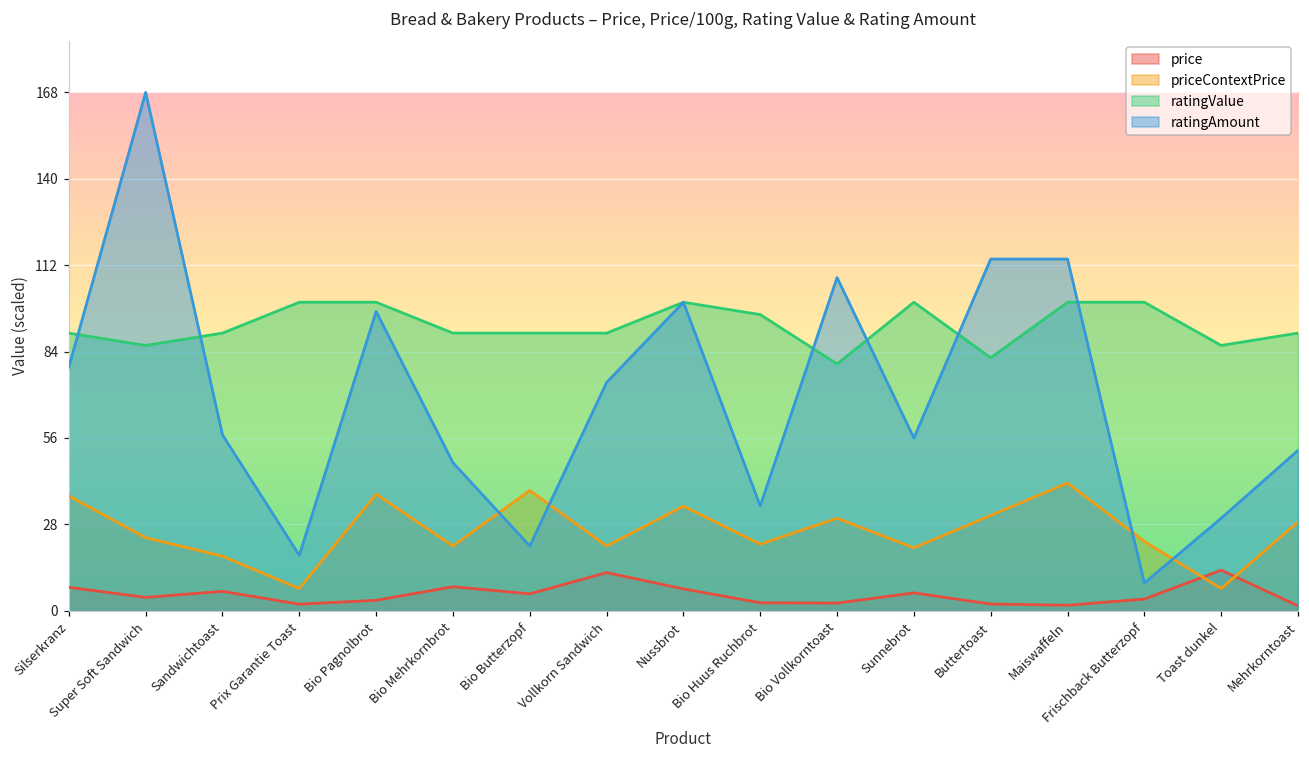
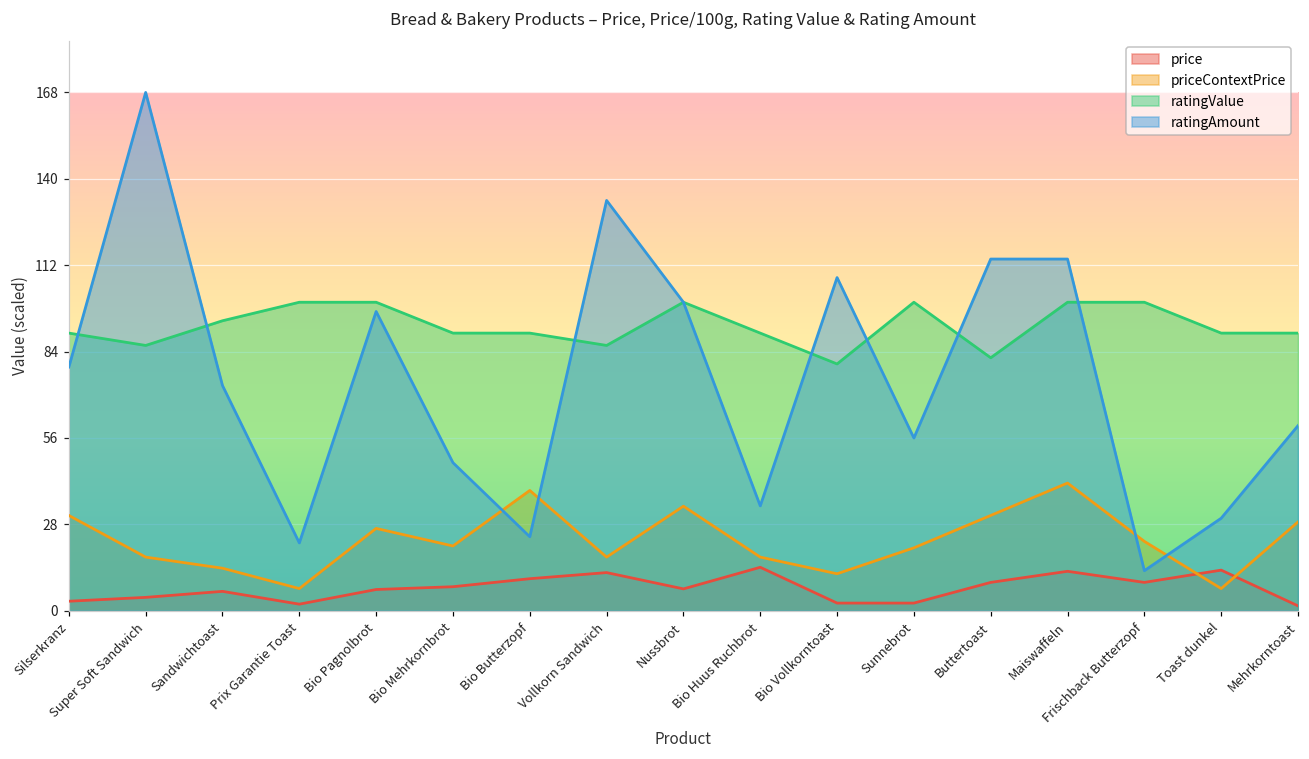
price, Silserkranz: 8 -> 3
priceContextPrice, Silserkranz: 37 -> 31
priceContextPrice, Super Soft Sandwich: 24 -> 17
priceContextPrice, Sandwichtoast: 18 -> 14
ratingValue, Sandwichtoast: 90 -> 94
ratingAmount, Sandwichtoast: 57 -> 73
ratingAmount, Prix Garantie Toast: 18 -> 22
price, Bio Pagnolbrot: 3 -> 7
priceContextPrice, Bio Pagnolbrot: 38 -> 27
price, Bio Butterzopf: 6 -> 10
ratingAmount, Bio Butterzopf: 21 -> 24
priceContextPrice, Vollkorn Sandwich: 21 -> 17
ratingValue, Vollkorn Sandwich: 90 -> 86
ratingAmount, Vollkorn Sandwich: 74 -> 133
price, Bio Huus Ruchbrot: 3 -> 14
priceContextPrice, Bio Huus Ruchbrot: 22 -> 17
ratingValue, Bio Huus Ruchbrot: 96 -> 90
priceContextPrice, Bio Vollkorntoast: 30 -> 12
price, Sunnebrot: 6 -> 3
price, Buttertoast: 2 -> 9
price, Maiswaffeln: 2 -> 13
price, Frischback Butterzopf: 4 -> 9
ratingAmount, Frischback Butterzopf: 9 -> 13
ratingValue, Toast dunkel: 86 -> 90
ratingAmount, Mehrkorntoast: 52 -> 60
